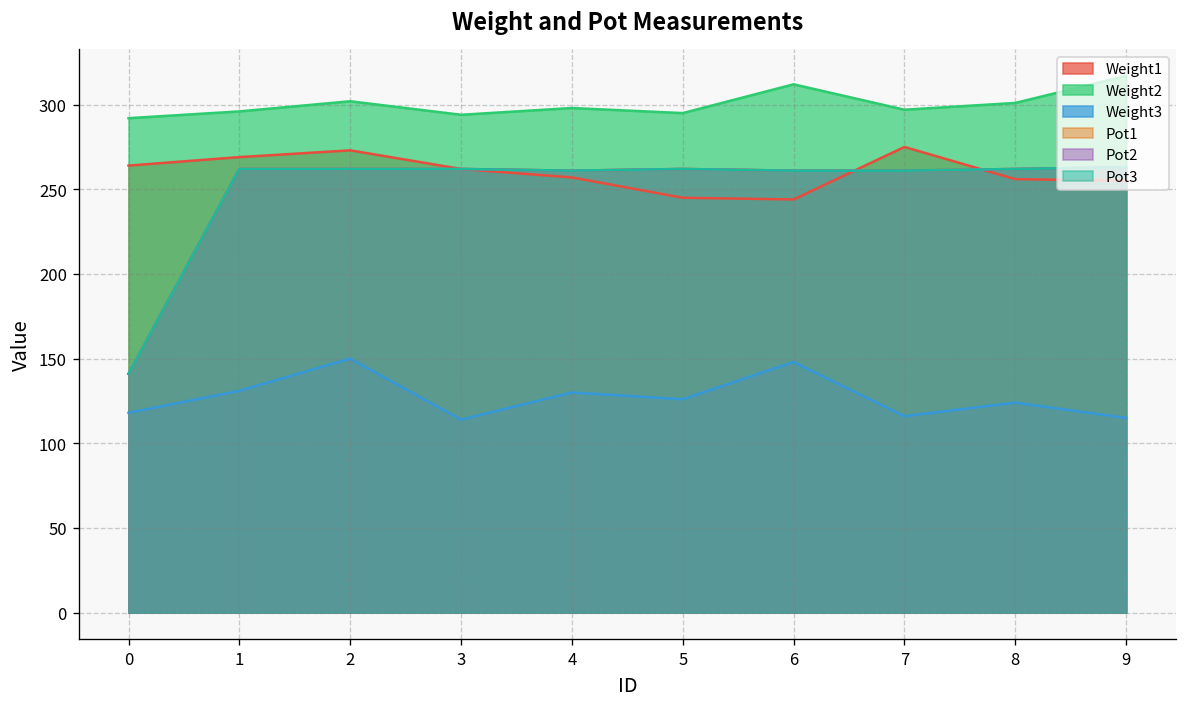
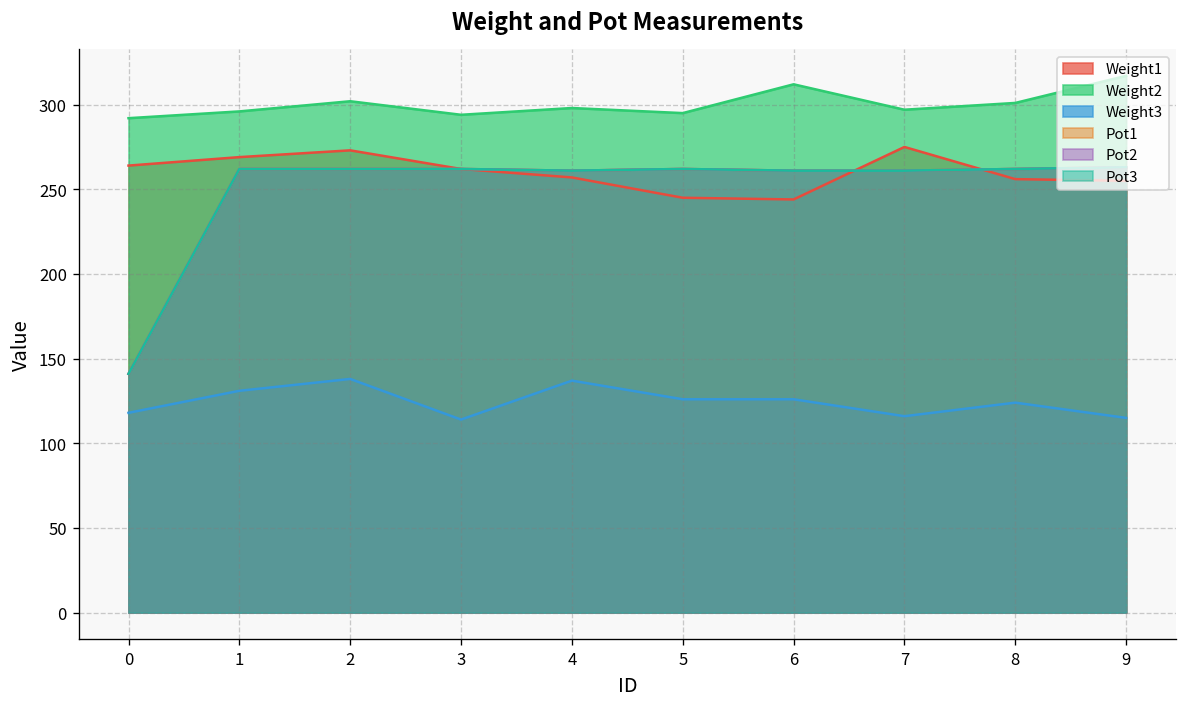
Weight3, 2: 150 -> 138
Weight3, 4: 130 -> 137
Weight3, 6: 148 -> 126
